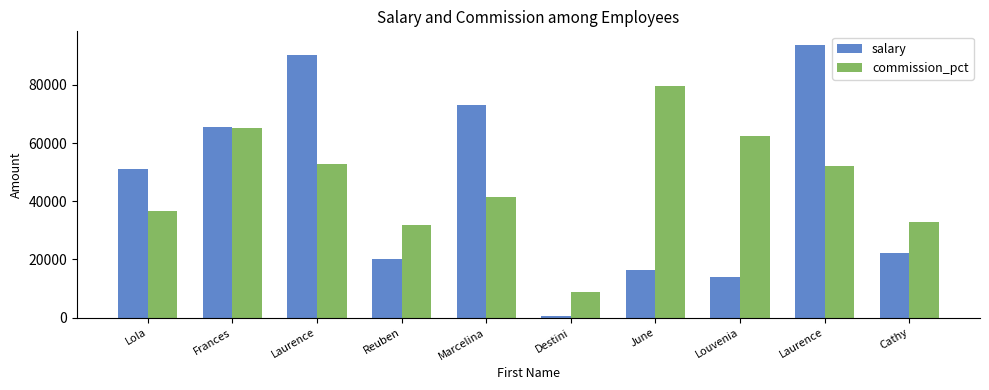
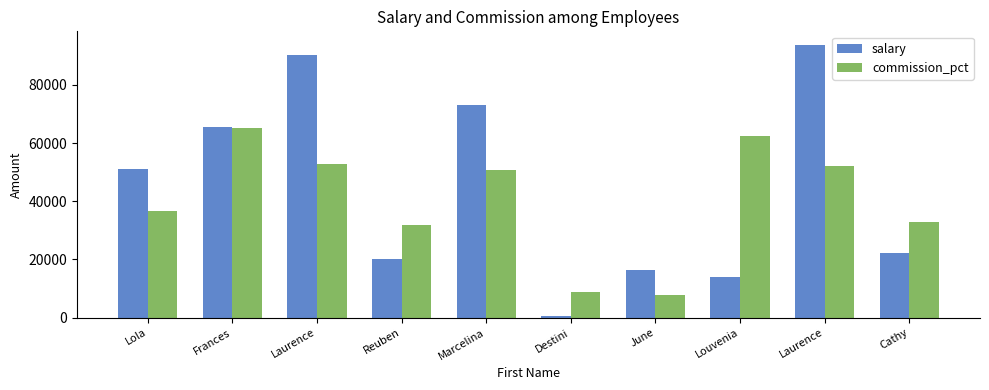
commission_pct, Marcelina: 41000 -> 51000
commission_pct, June: 80000 -> 8000
